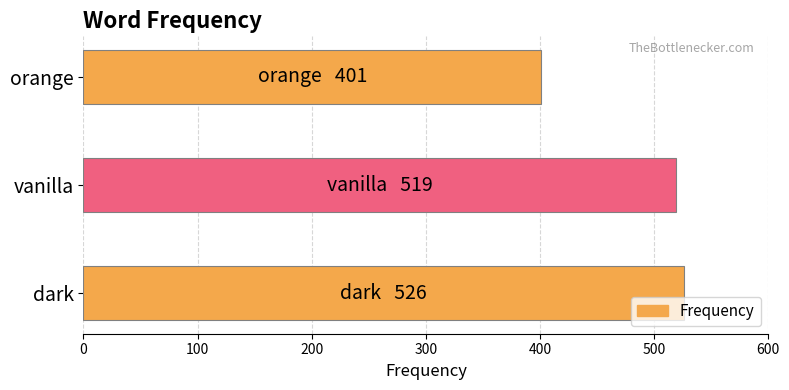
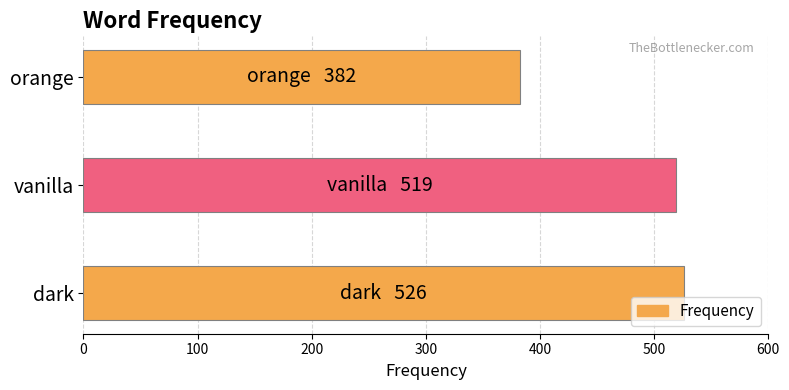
orange: 401 -> 382
